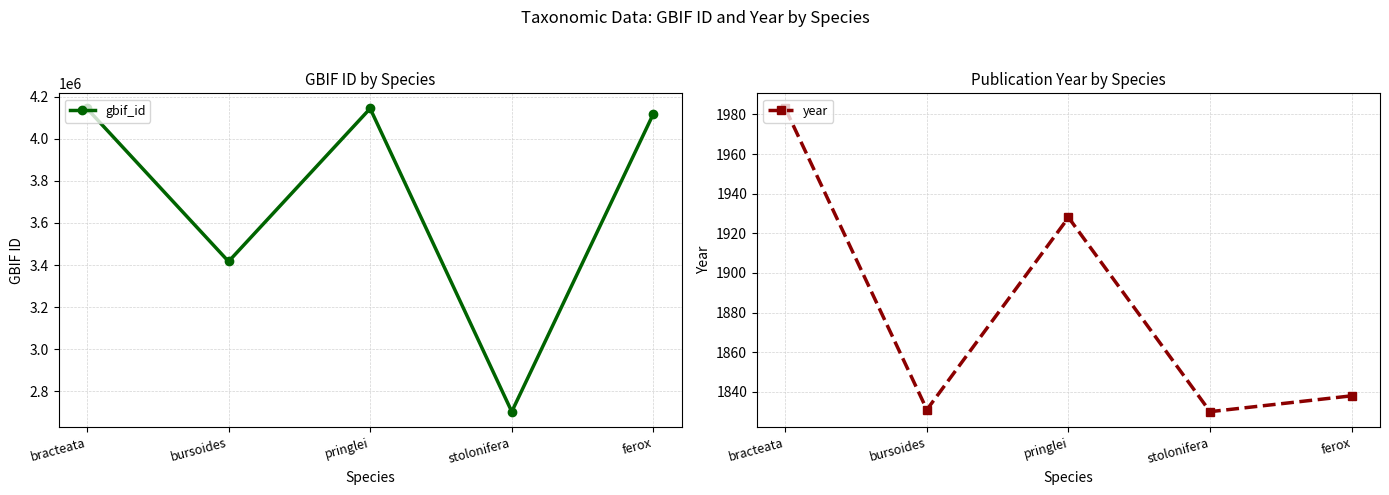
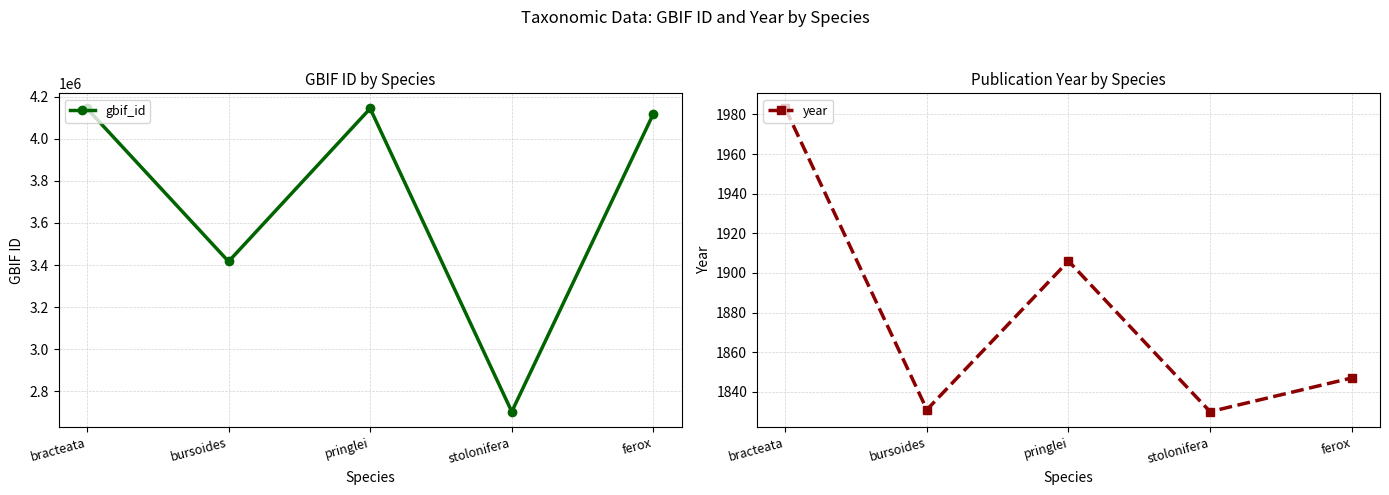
Publication Year by Species, pringlei: 1928 -> 1906
Publication Year by Species, ferox: 1838 -> 1847
